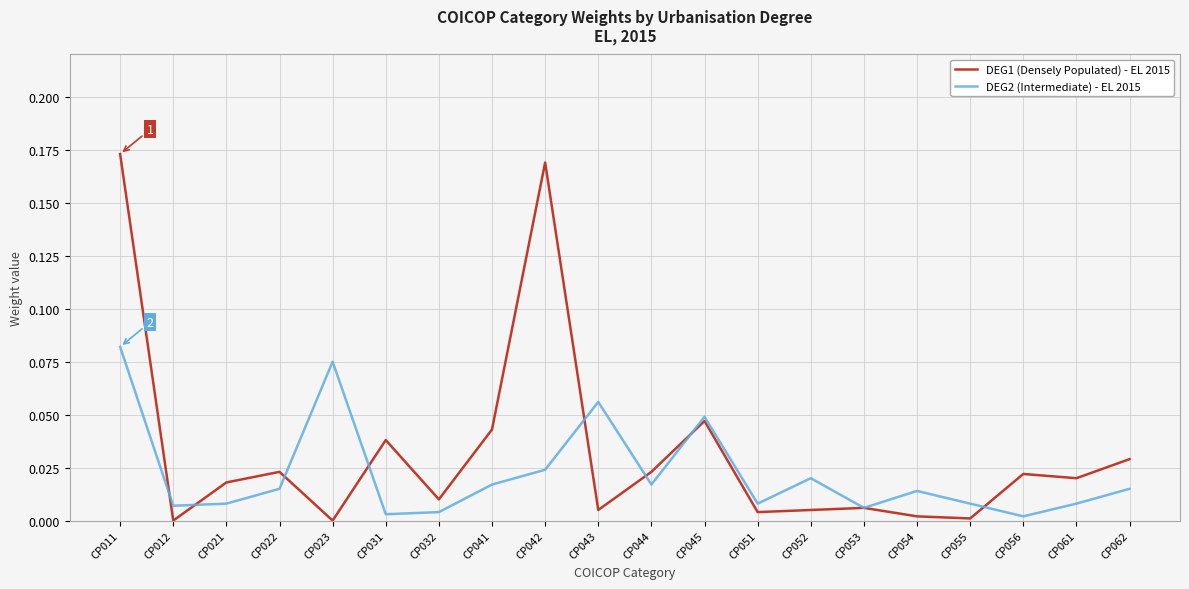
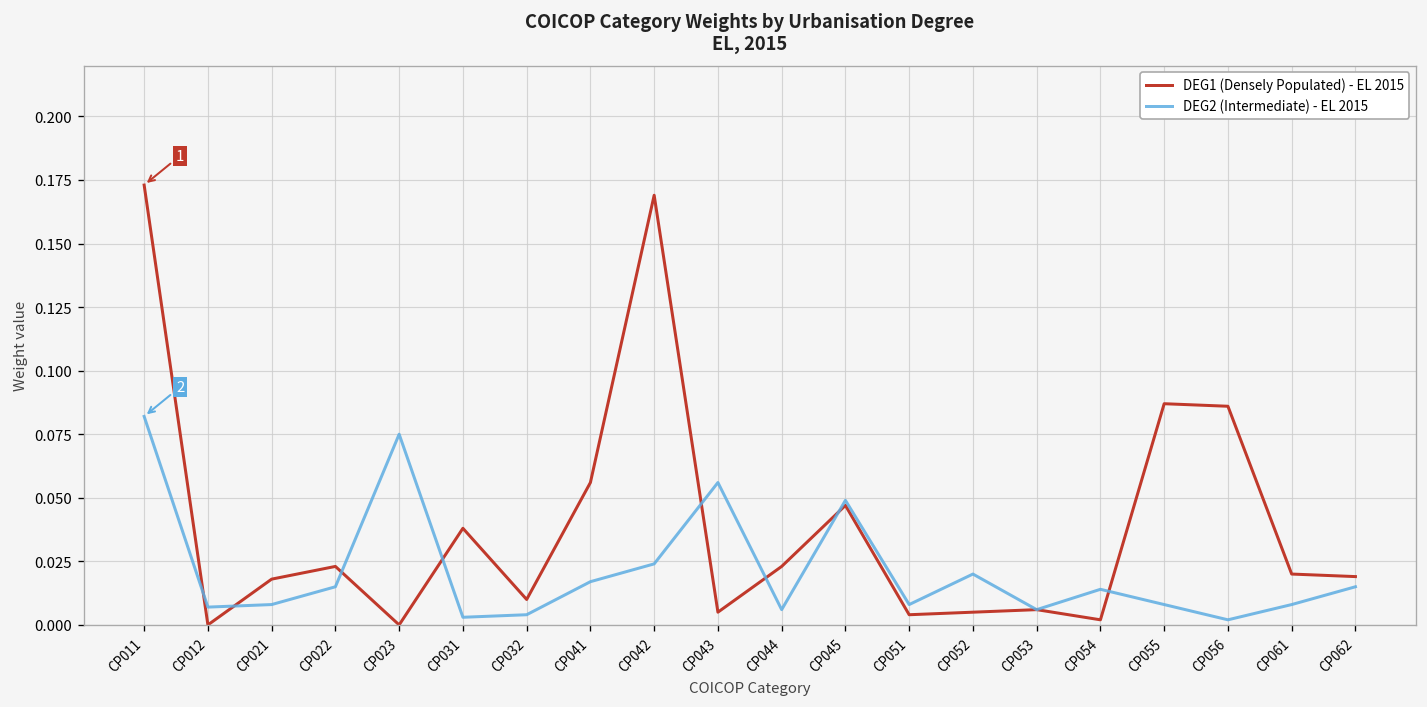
DEG1 (Densely Populated) - EL 2015, CP041: 0.043 -> 0.056
DEG2 (Intermediate) - EL 2015, CP044: 0.017 -> 0.006
DEG1 (Densely Populated) - EL 2015, CP055: 0.001 -> 0.087
DEG1 (Densely Populated) - EL 2015, CP056: 0.022 -> 0.086
DEG1 (Densely Populated) - EL 2015, CP062: 0.029 -> 0.019
